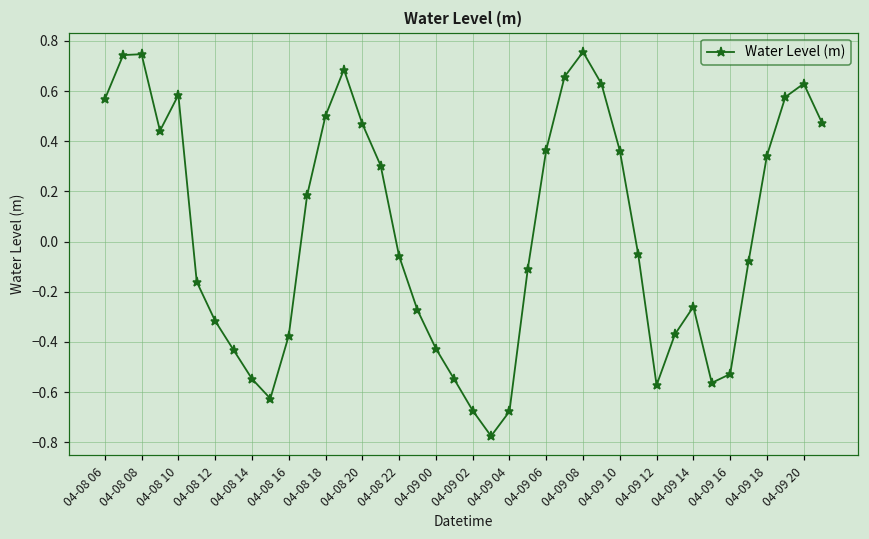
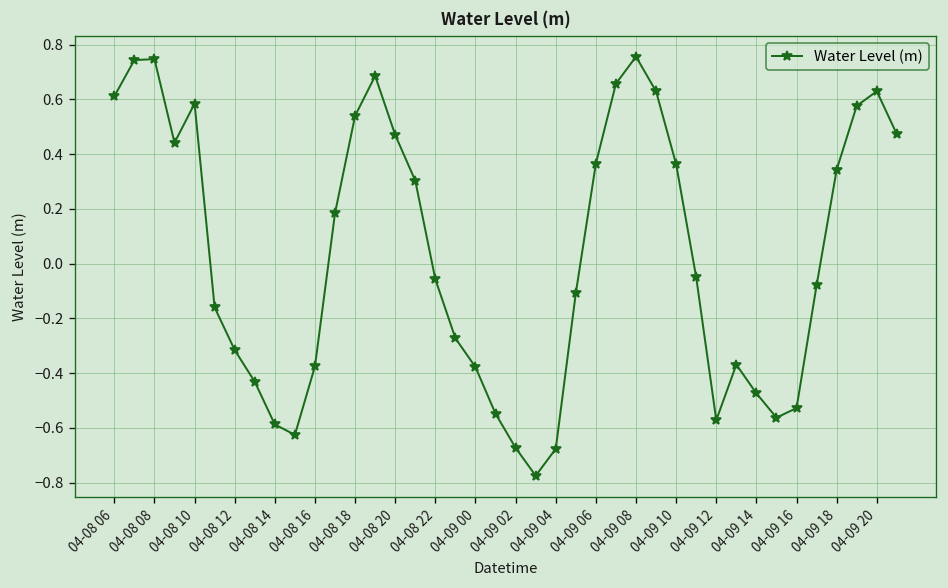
04-08 06: 0.57 -> 0.61
04-08 14: -0.55 -> -0.59
04-08 18: 0.50 -> 0.54
04-09 00: -0.43 -> -0.38
04-09 14: -0.26 -> -0.47
